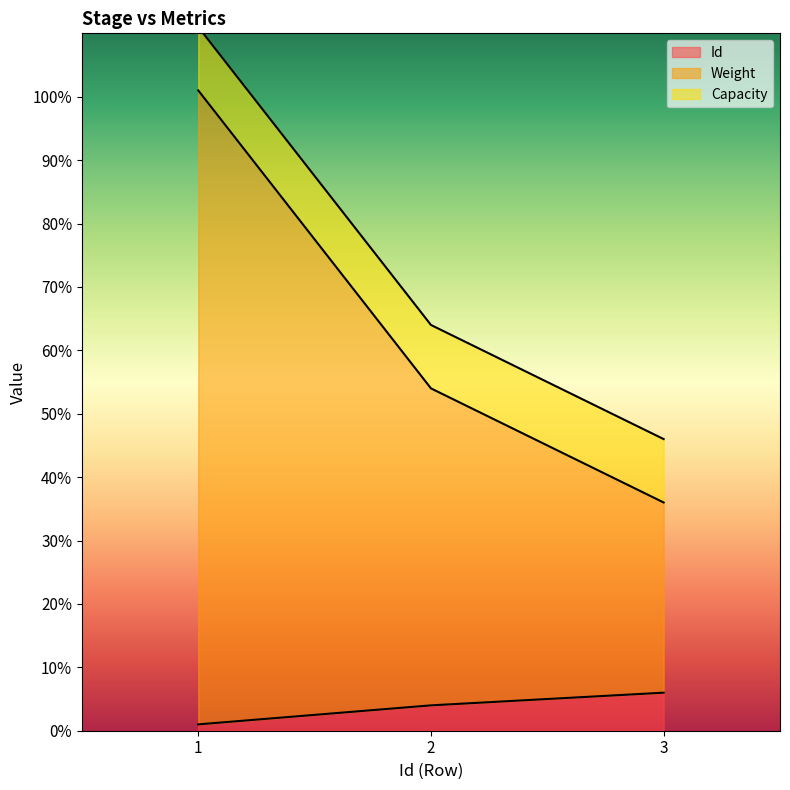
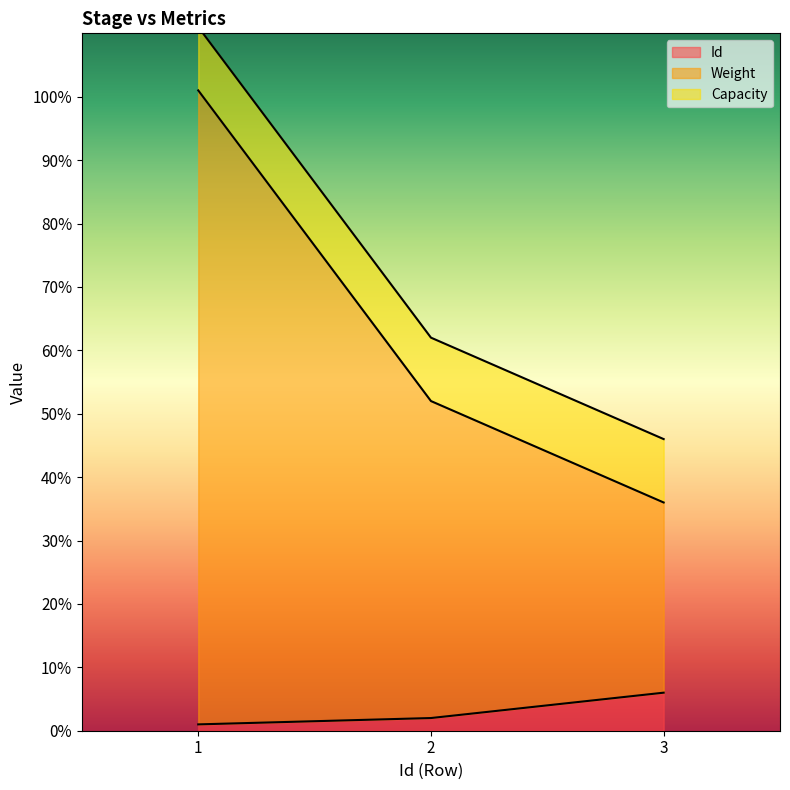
Id, 2: 4% -> 2%
